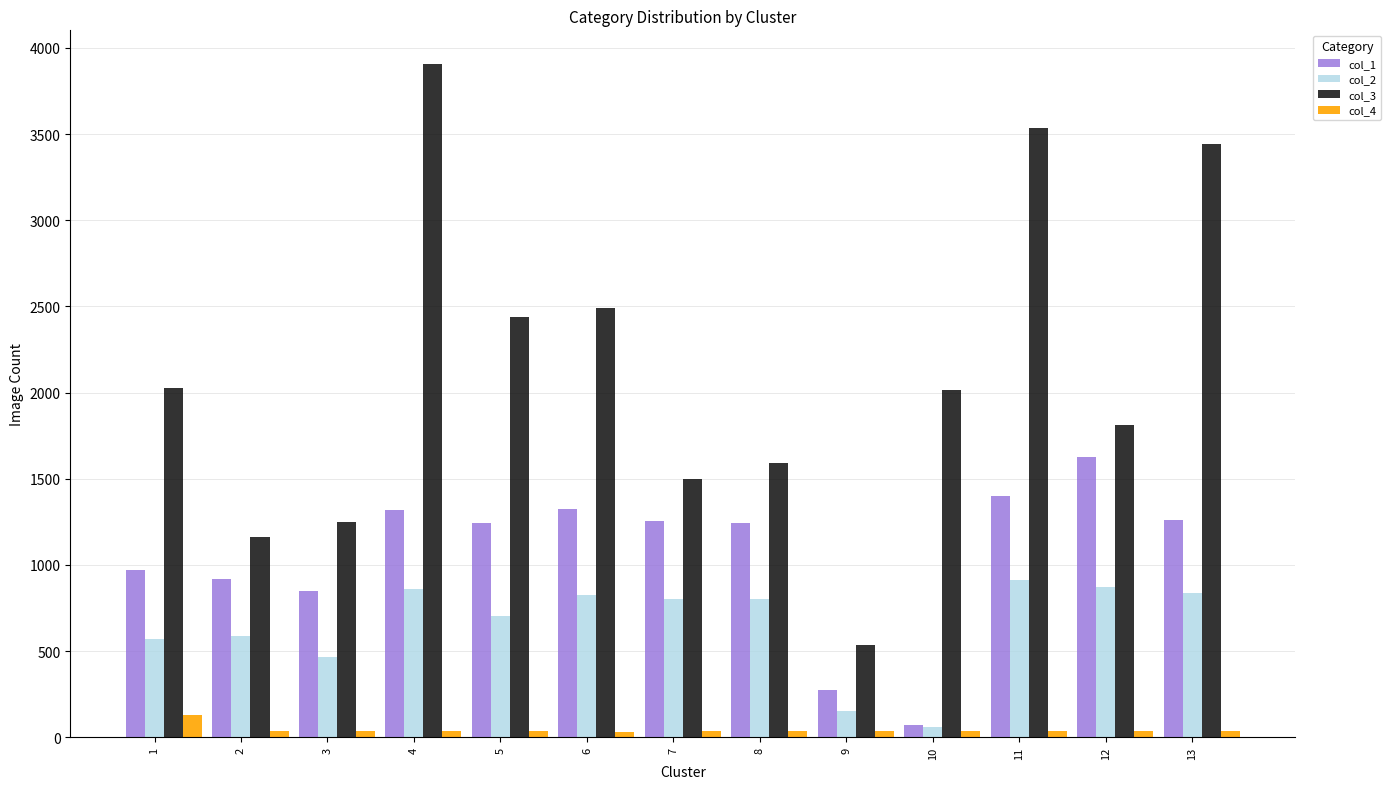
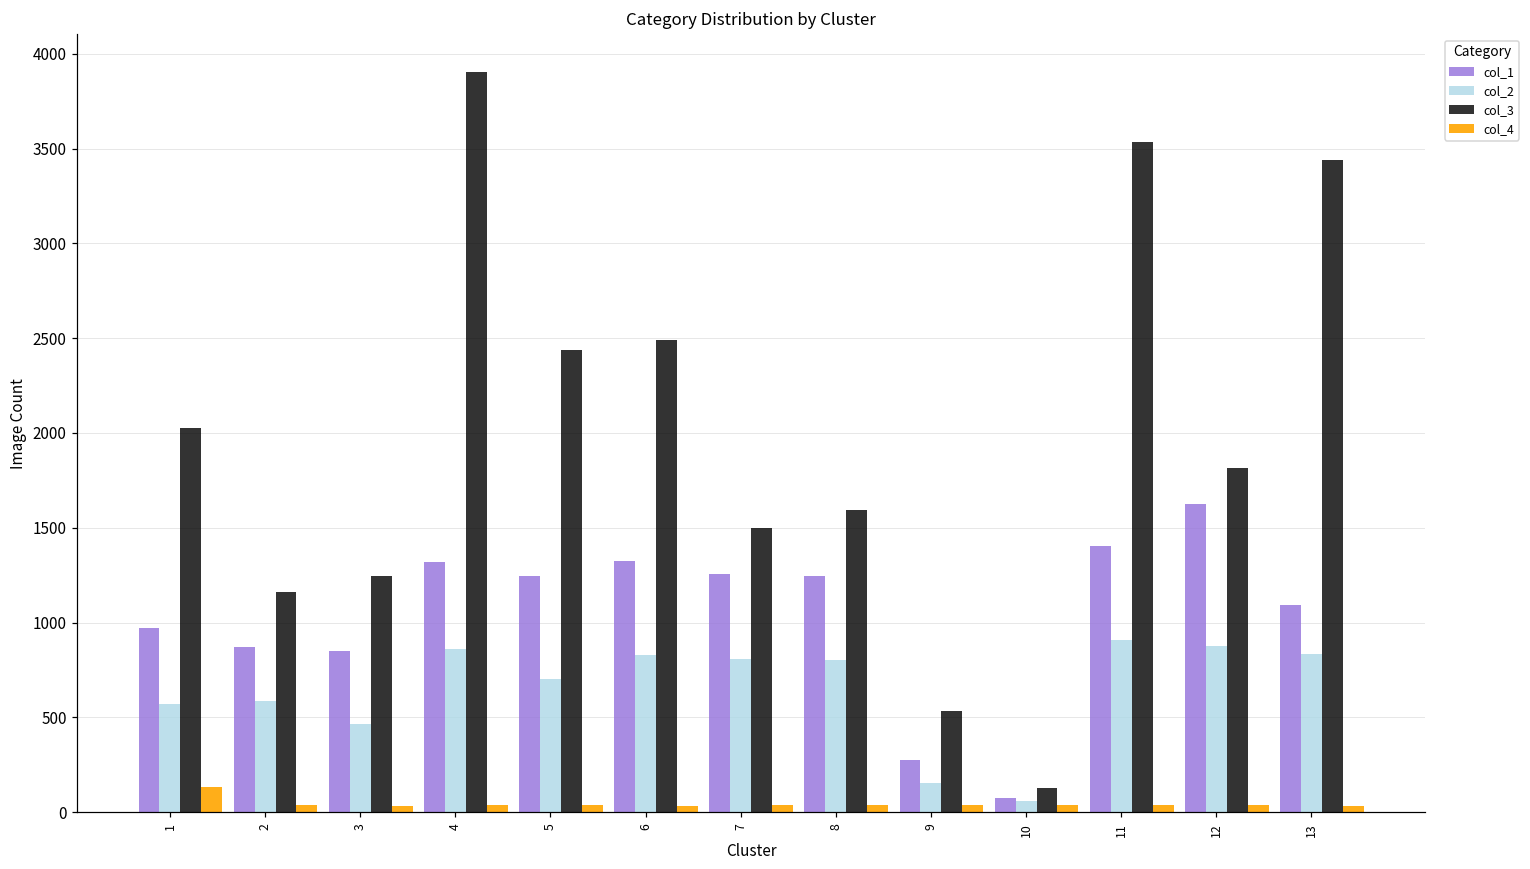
col_1, 2: 920 -> 870
col_3, 10: 2020 -> 130
col_1, 13: 1260 -> 1090
